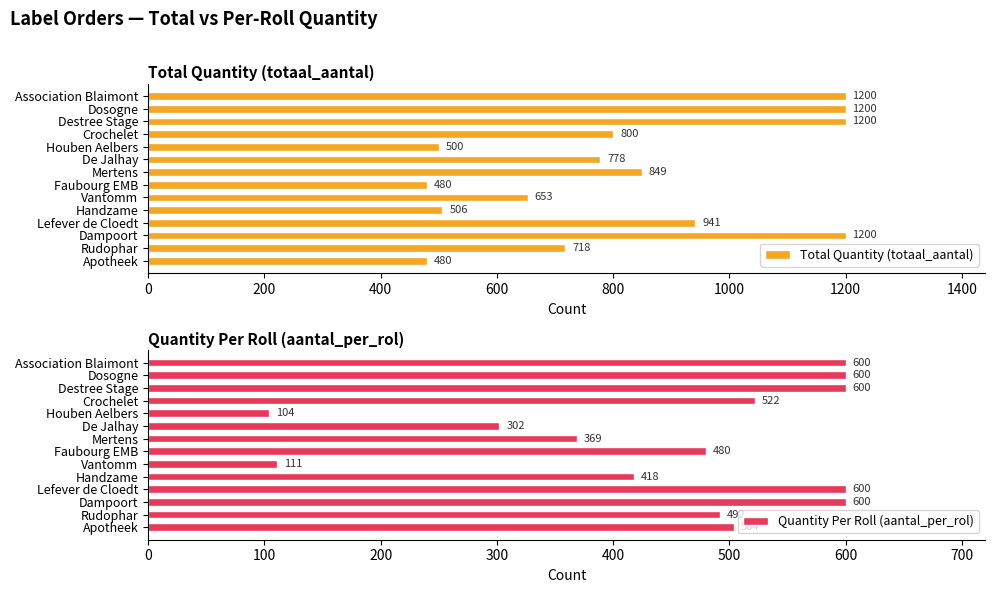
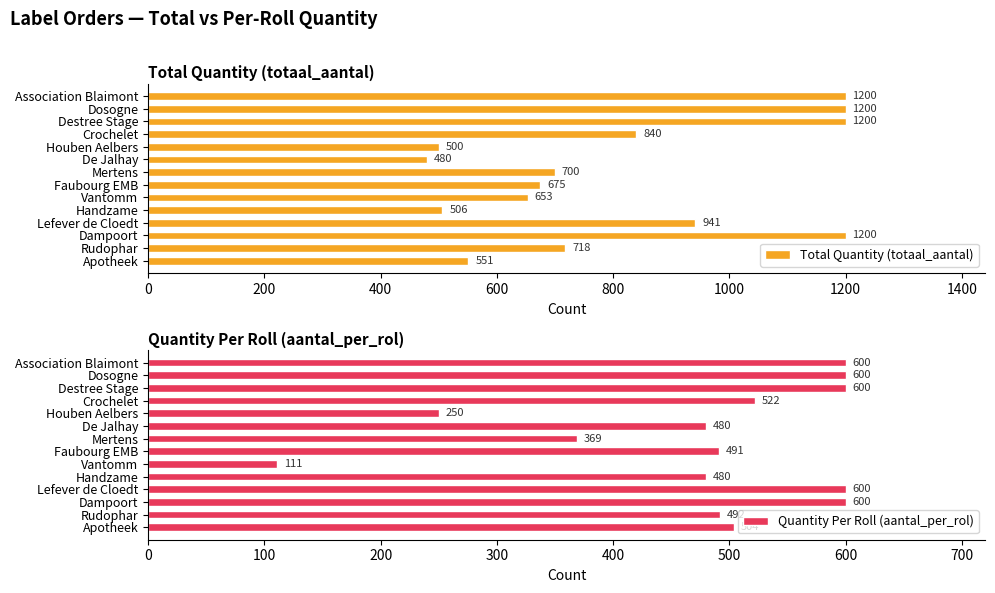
Total Quantity (totaal_aantal), Crochelet: 800 -> 840
Total Quantity (totaal_aantal), De Jalhay: 778 -> 480
Total Quantity (totaal_aantal), Mertens: 849 -> 700
Total Quantity (totaal_aantal), Faubourg EMB: 480 -> 675
Total Quantity (totaal_aantal), Apotheek: 480 -> 551
Quantity Per Roll (aantal_per_rol), Houben Aelbers: 104 -> 250
Quantity Per Roll (aantal_per_rol), De Jalhay: 302 -> 480
Quantity Per Roll (aantal_per_rol), Faubourg EMB: 480 -> 491
Quantity Per Roll (aantal_per_rol), Handzame: 418 -> 480
